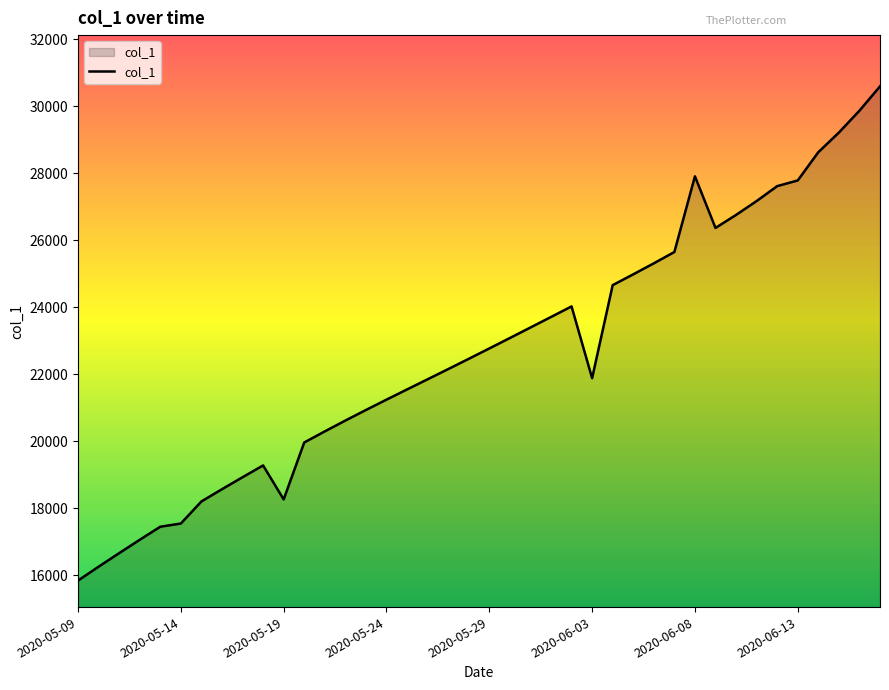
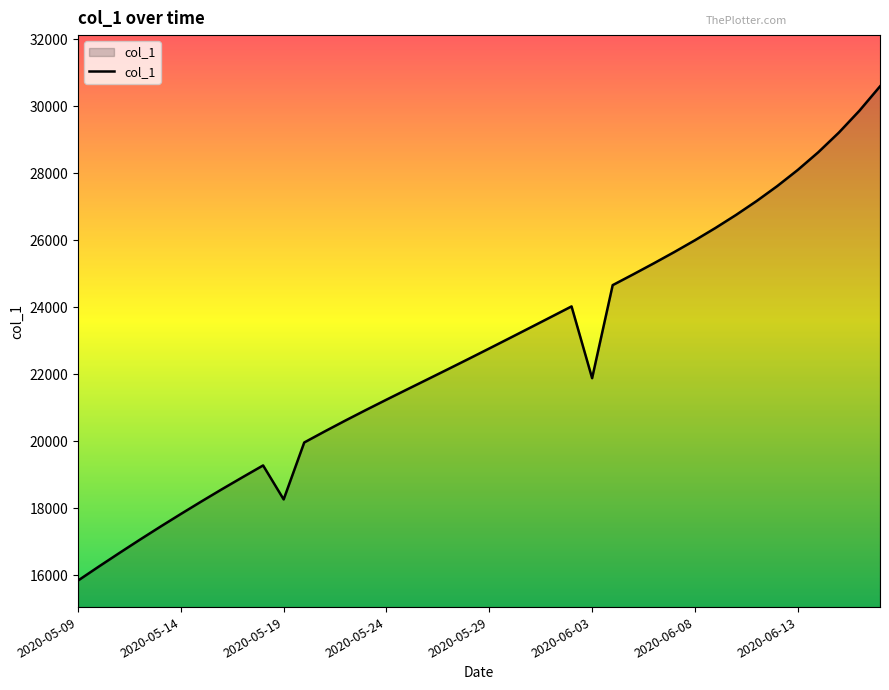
2020-05-14: 17500 -> 17800
2020-06-08: 27900 -> 26000
2020-06-13: 27800 -> 28100
